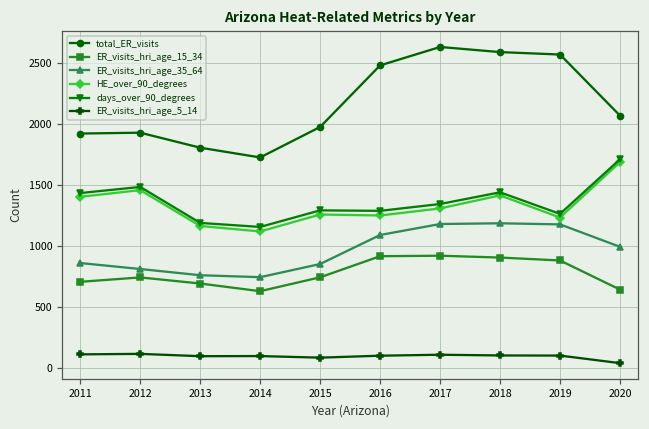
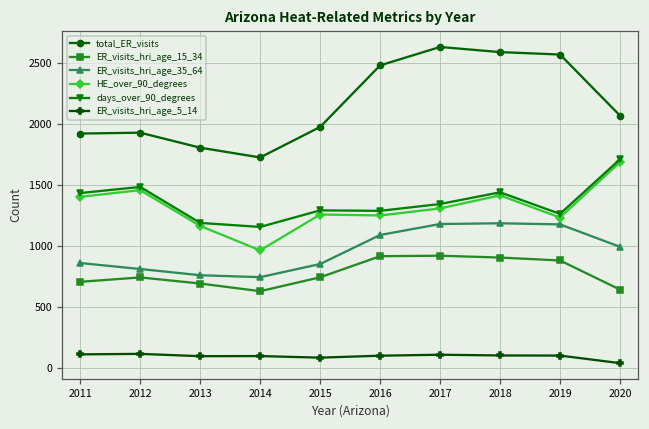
HE_over_90_degrees, 2014: 1120 -> 970
